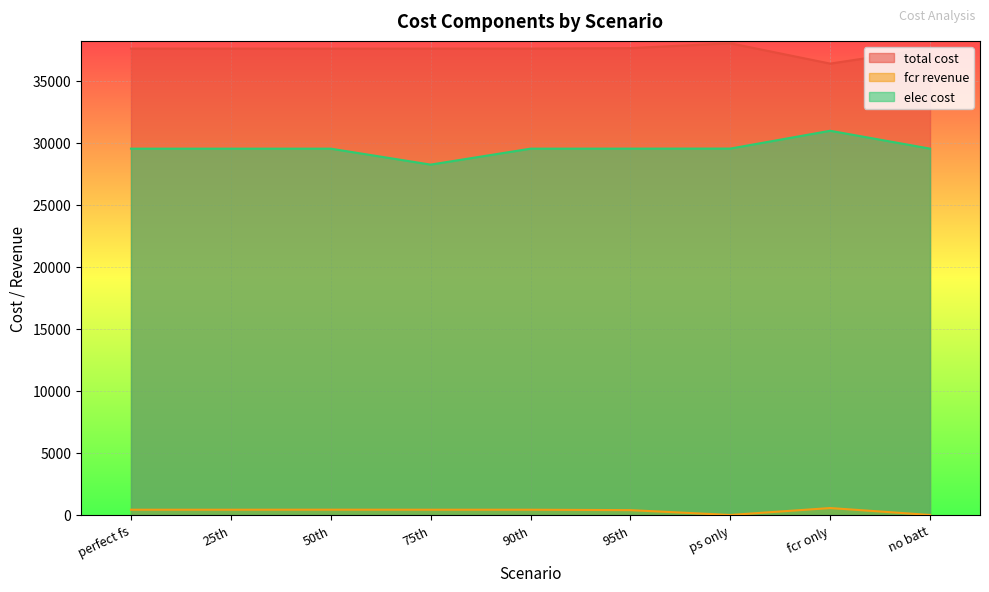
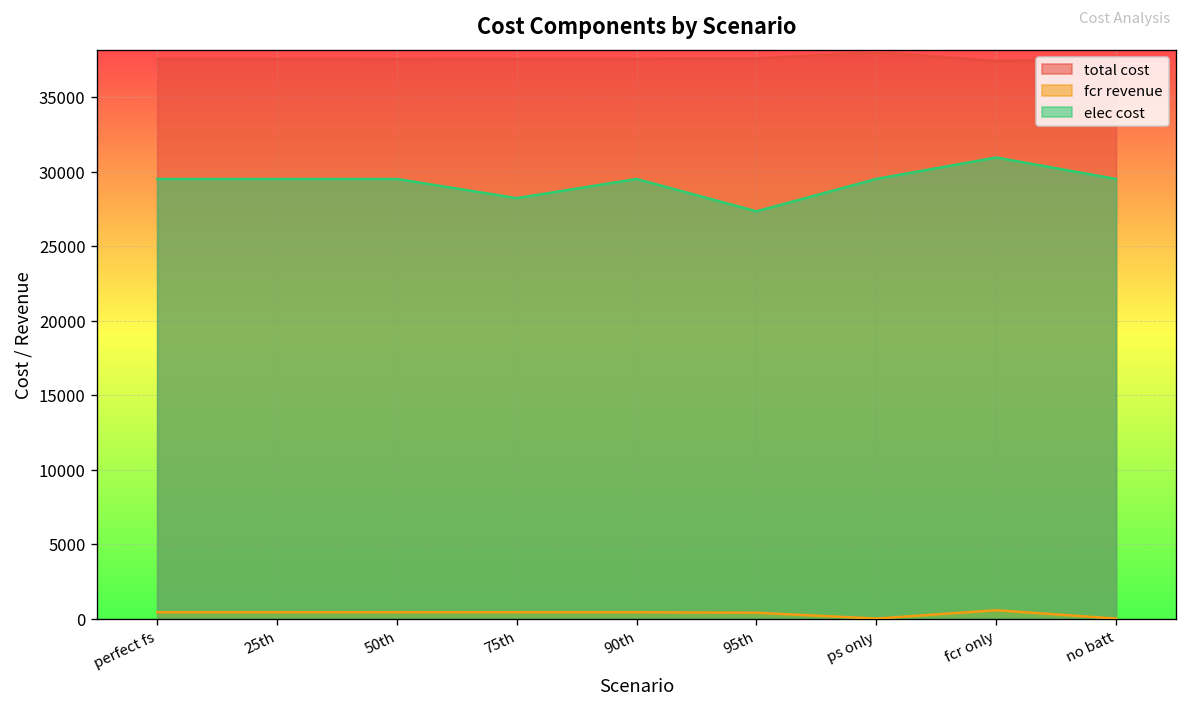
elec cost, 95th: 29500 -> 27300
total cost, fcr only: 36400 -> 37400
